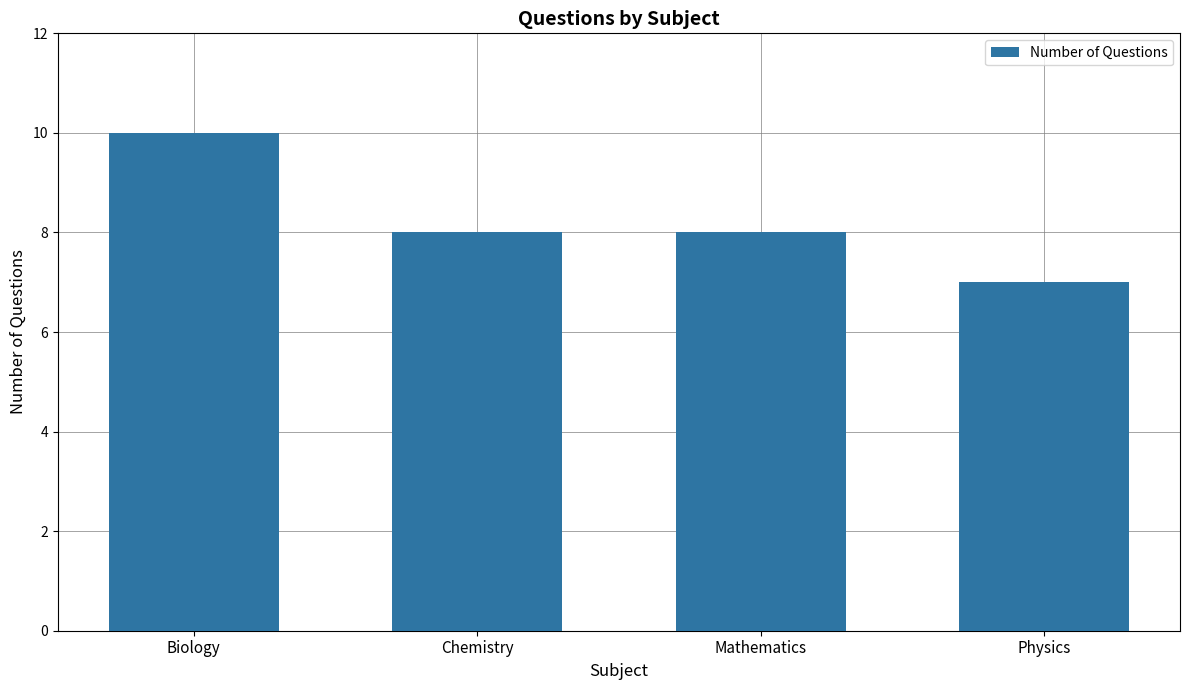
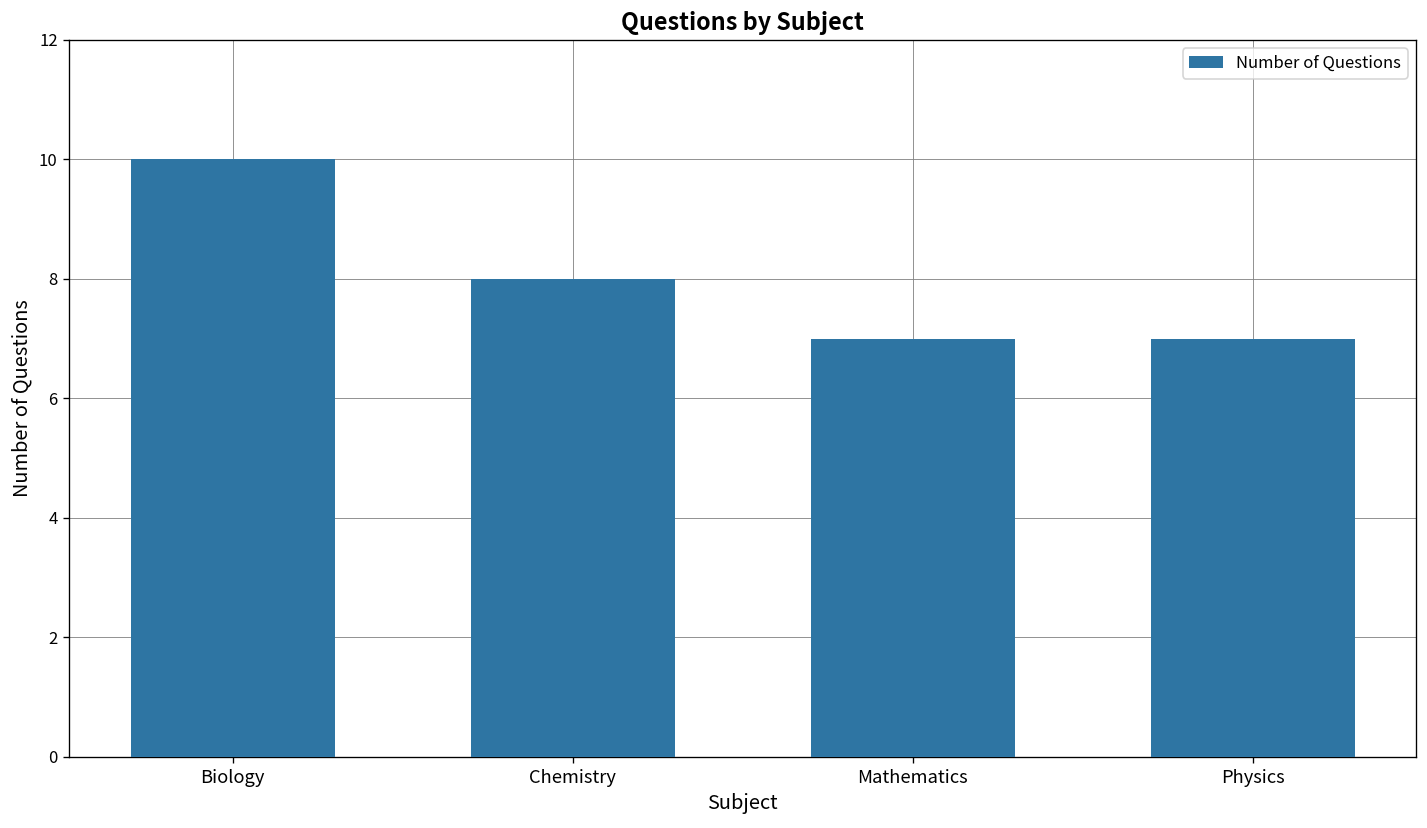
Mathematics: 8 -> 7
